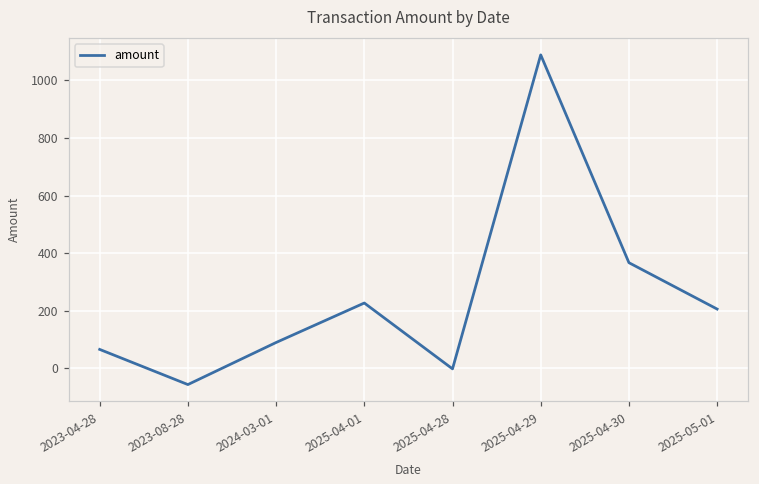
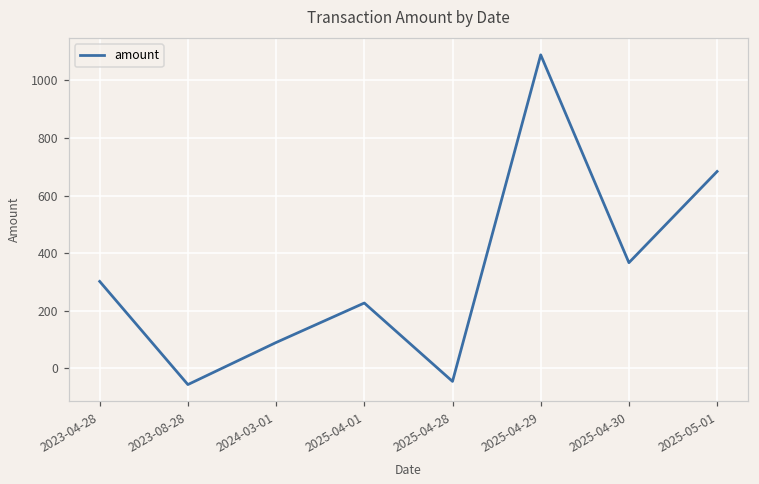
2023-04-28: 70 -> 300
2025-04-28: 0 -> -50
2025-05-01: 210 -> 680
